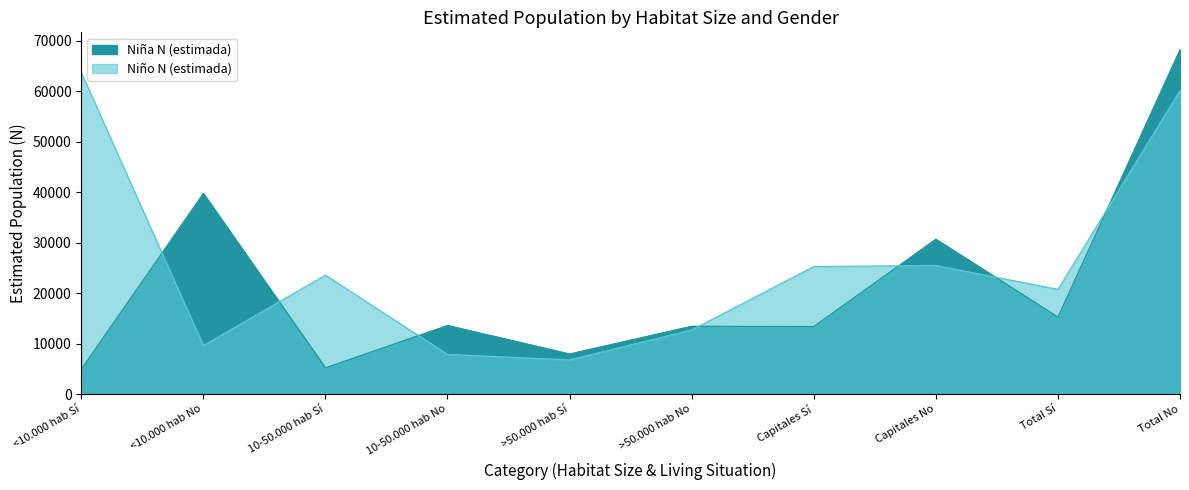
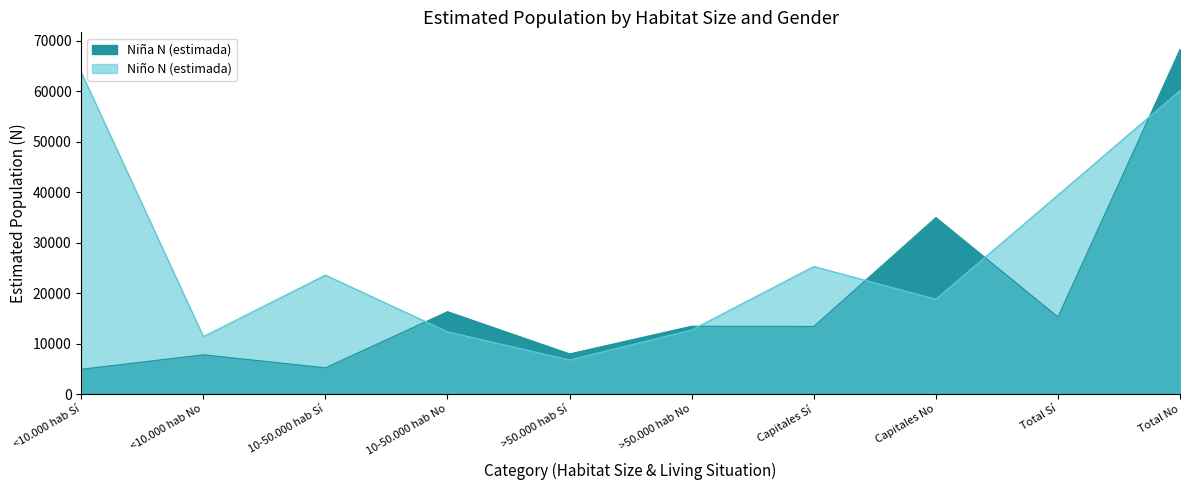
Niña N (estimada), <10.000 hab No: 40000 -> 8000
Niño N (estimada), <10.000 hab No: 10000 -> 11000
Niña N (estimada), 10-50.000 hab No: 14000 -> 16000
Niño N (estimada), 10-50.000 hab No: 8000 -> 12000
Niña N (estimada), Capitales No: 31000 -> 35000
Niño N (estimada), Capitales No: 25000 -> 19000
Niño N (estimada), Total Sí: 21000 -> 39000
